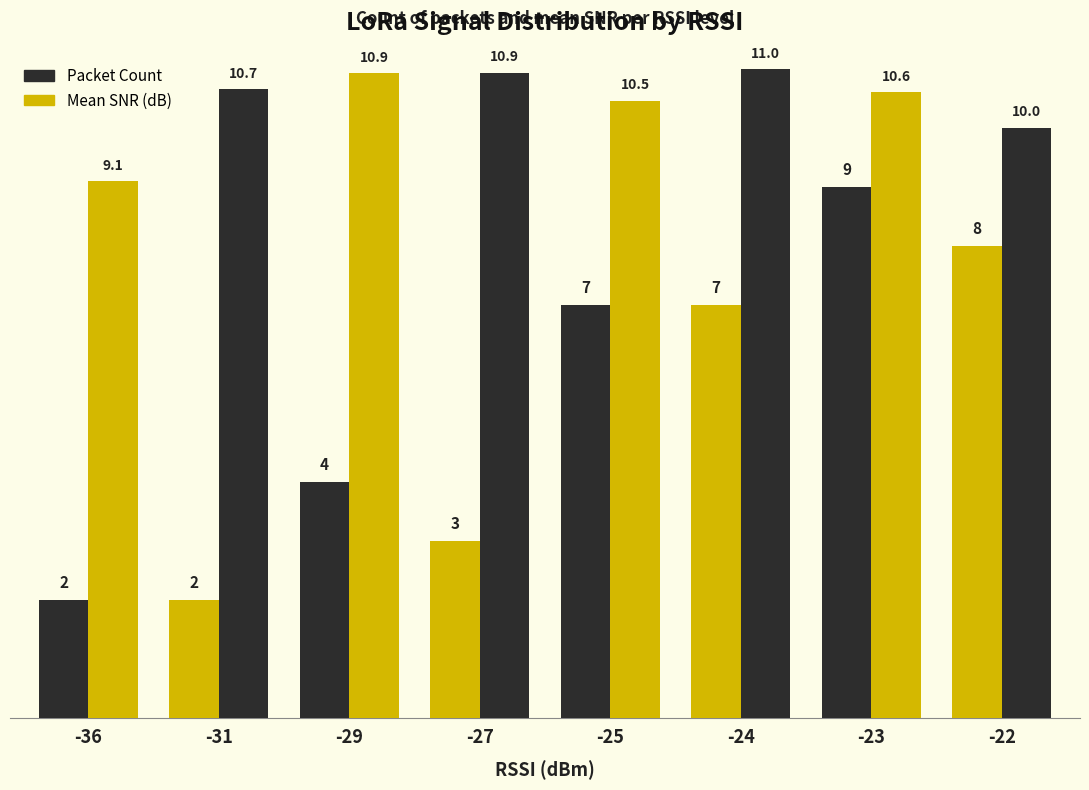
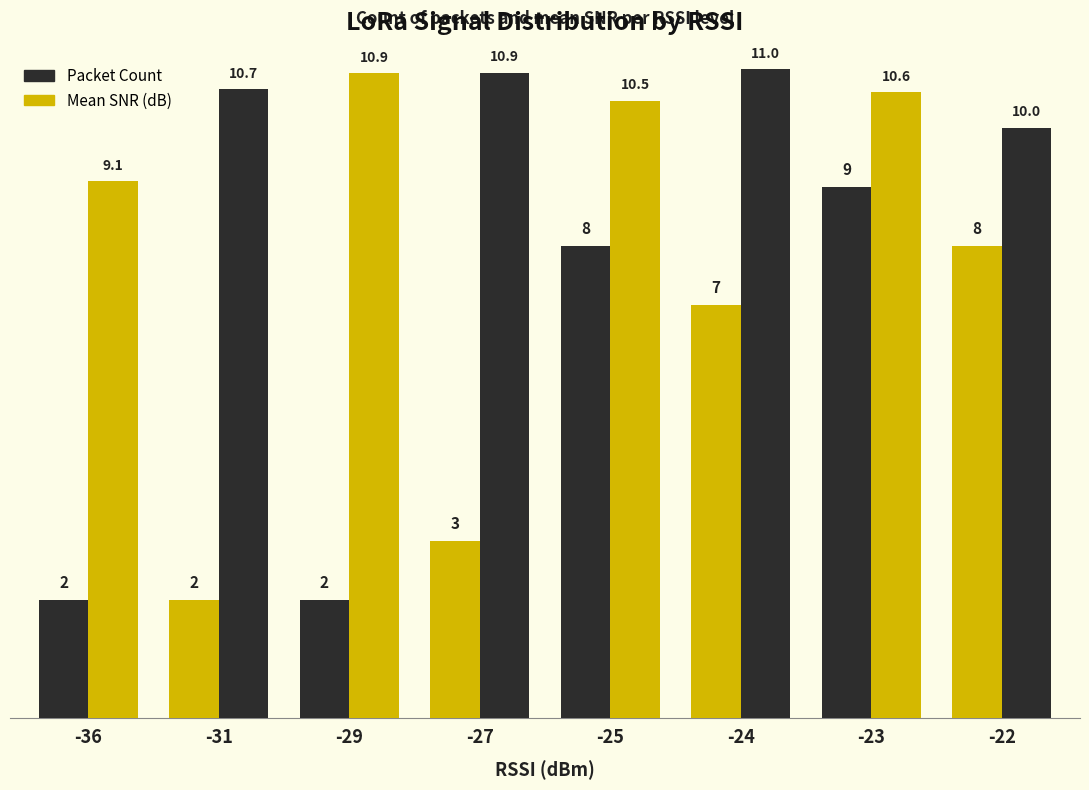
Packet Count, -29: 4 -> 2
Packet Count, -25: 7 -> 8
